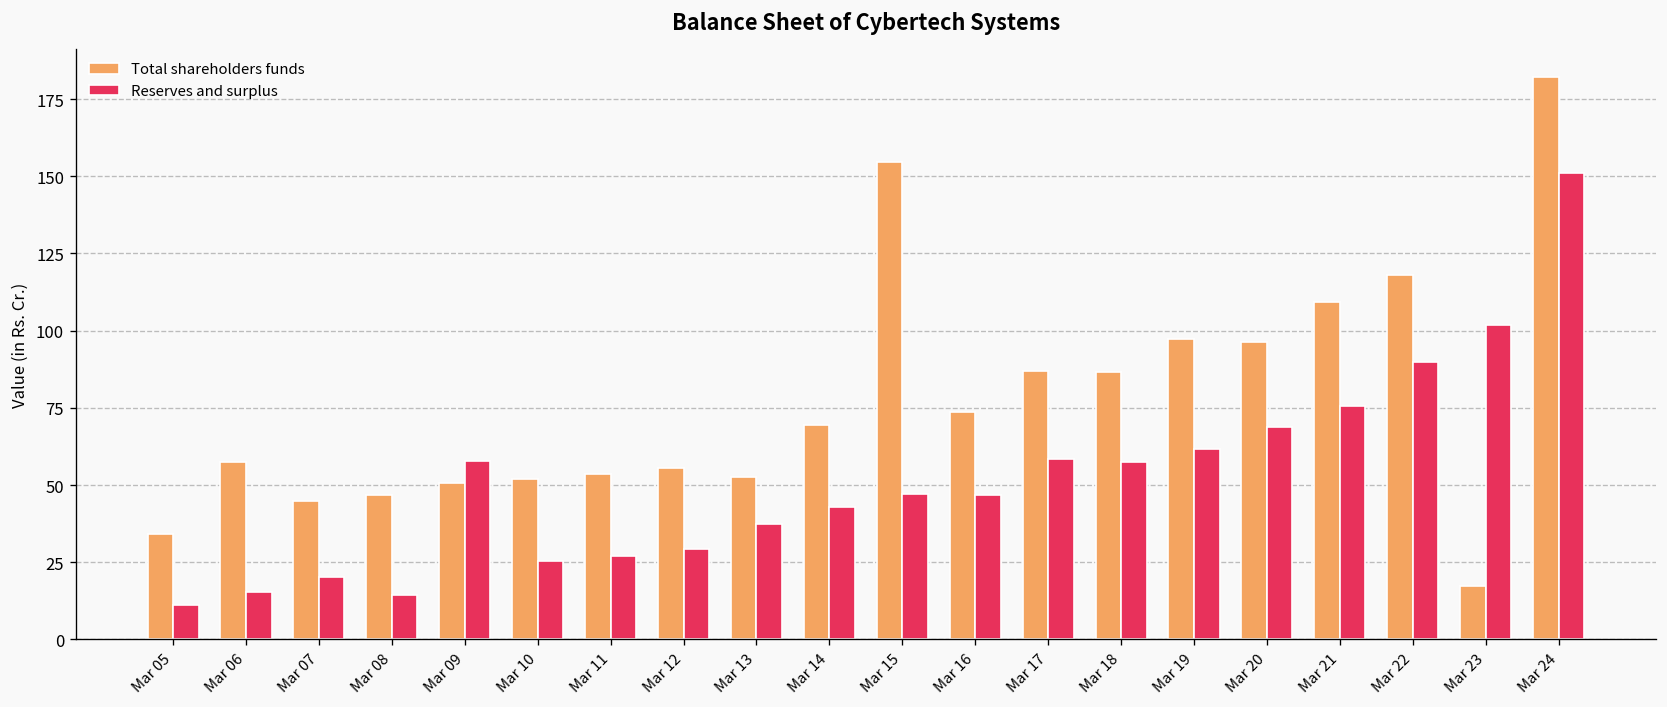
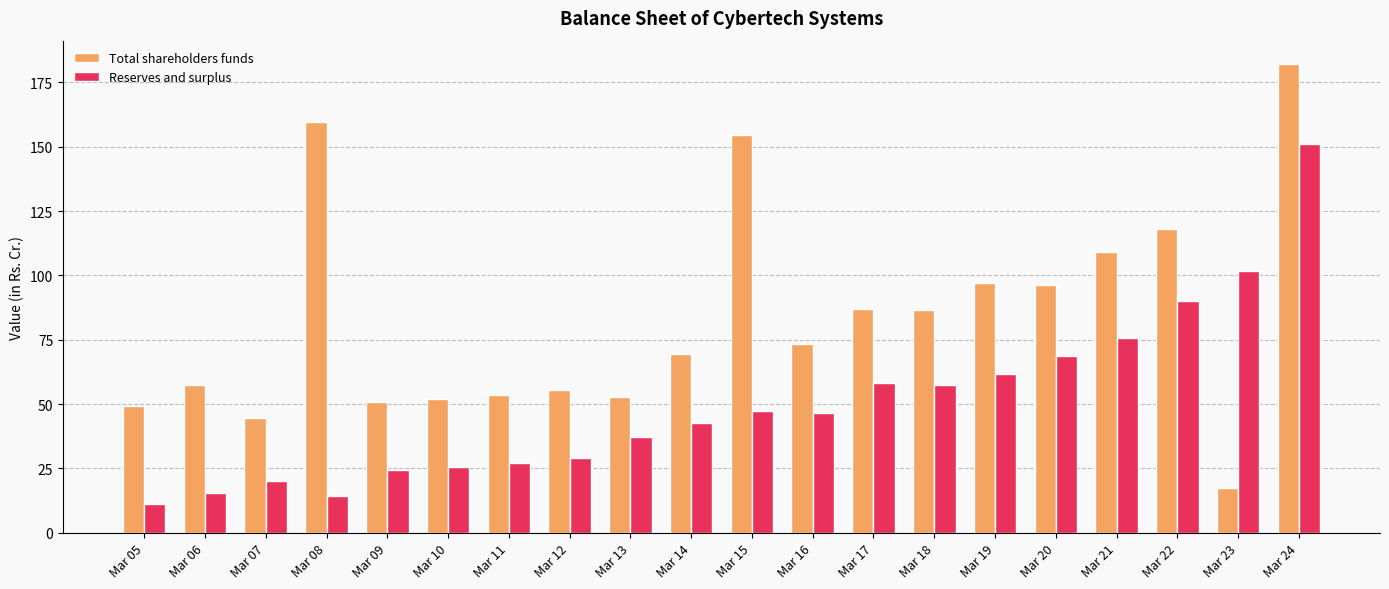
Total shareholders funds, Mar 05: 34 -> 49
Total shareholders funds, Mar 08: 47 -> 160
Reserves and surplus, Mar 09: 58 -> 24
